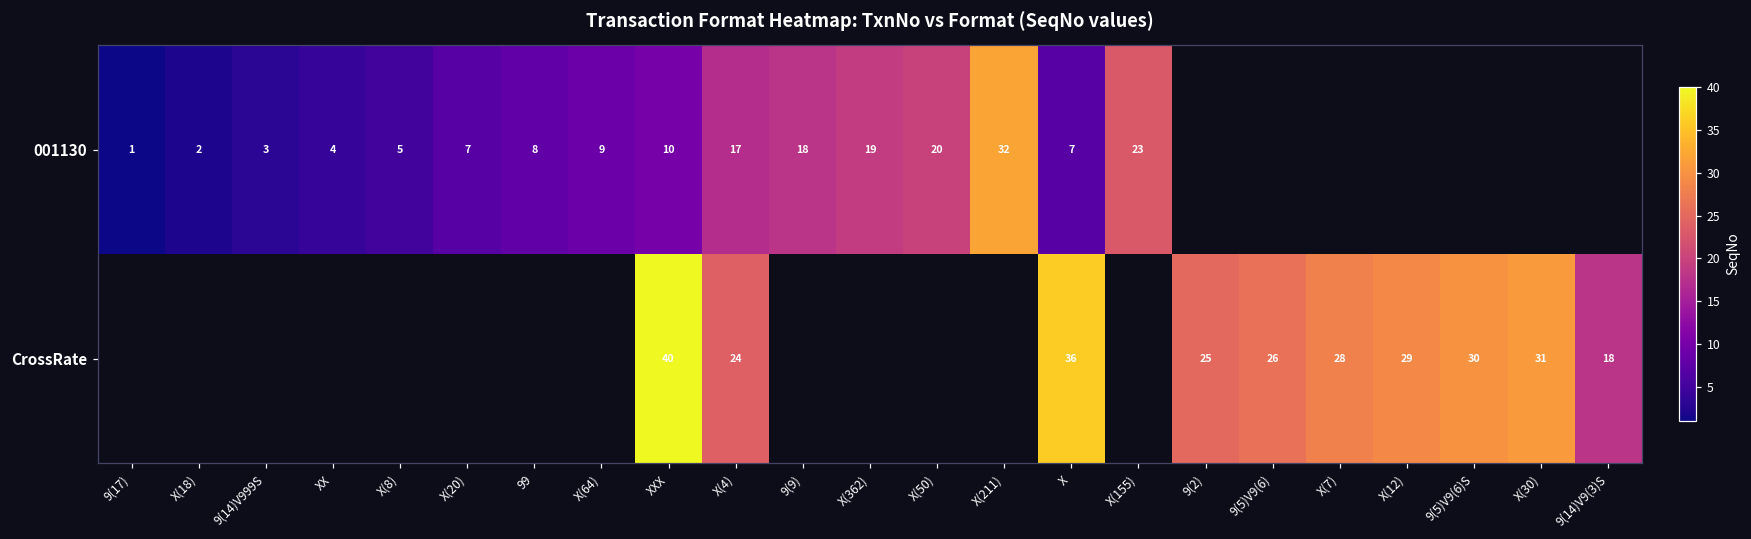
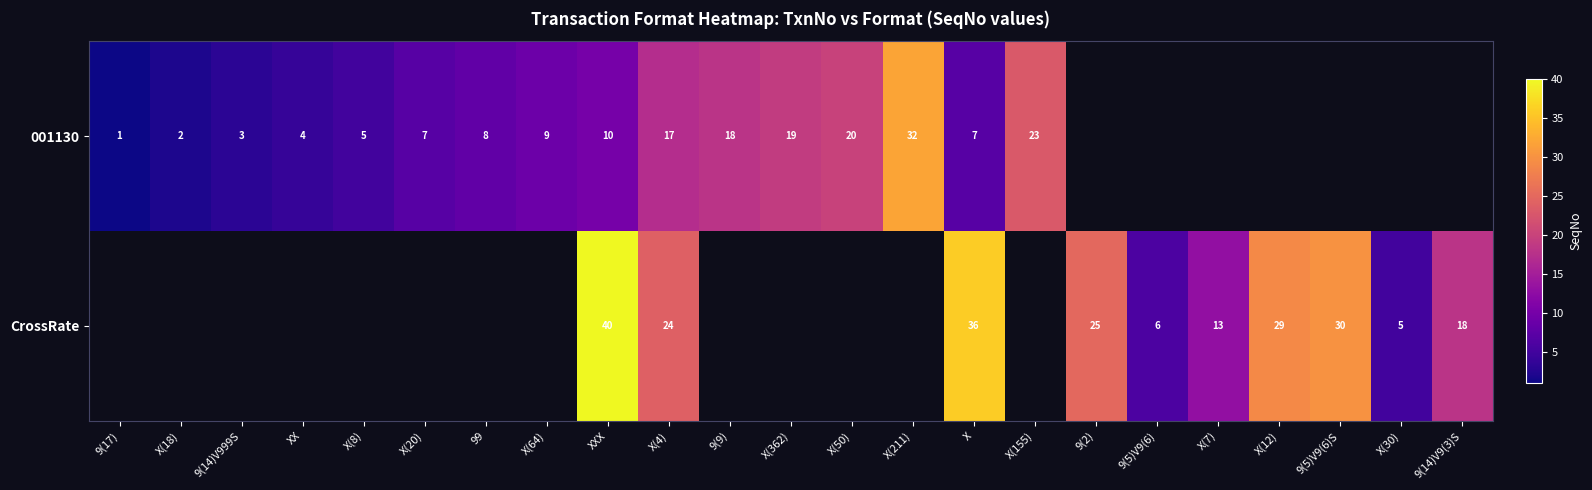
CrossRate, 9(5)V9(6): 26 -> 6
CrossRate, X(7): 28 -> 13
CrossRate, X(30): 31 -> 5
